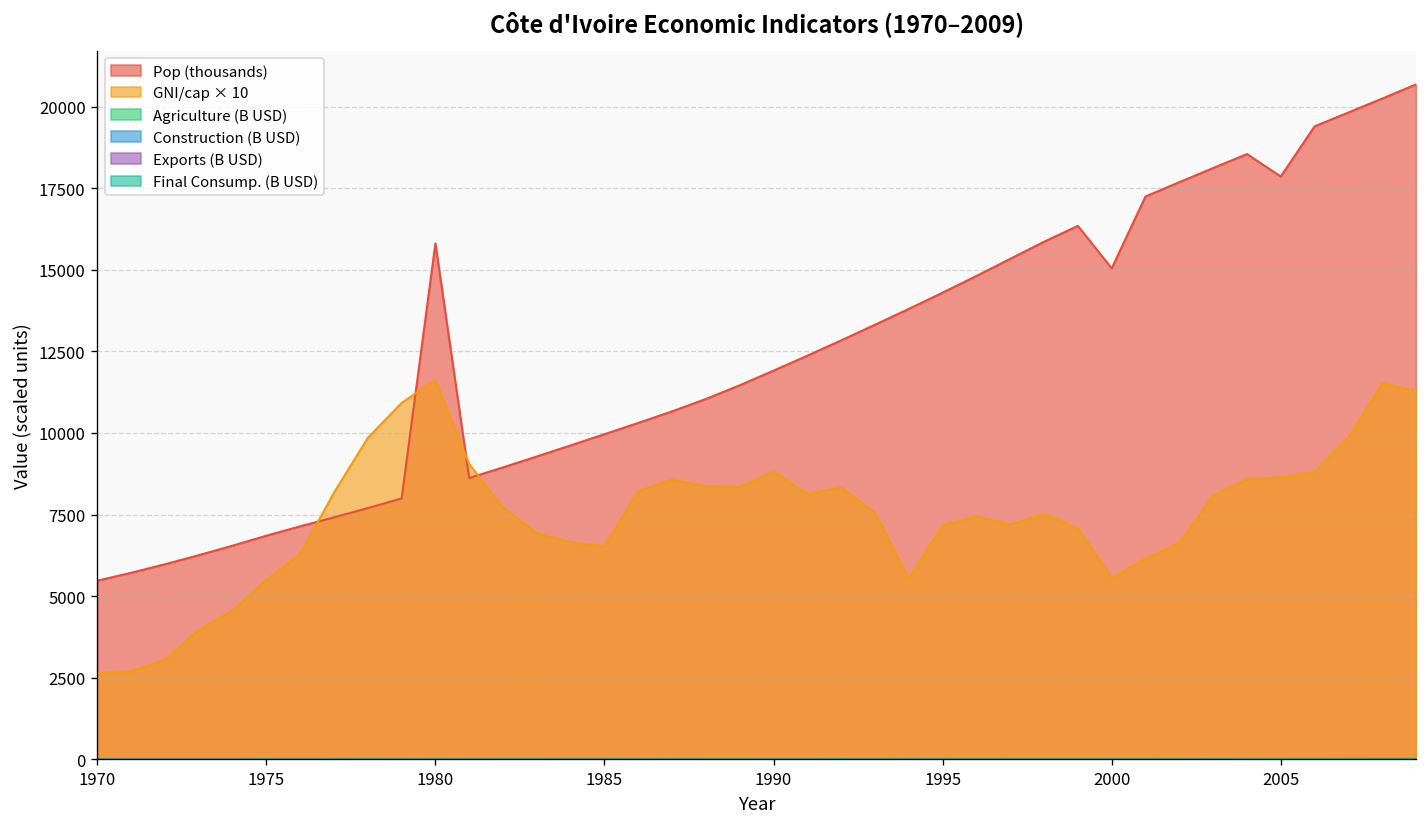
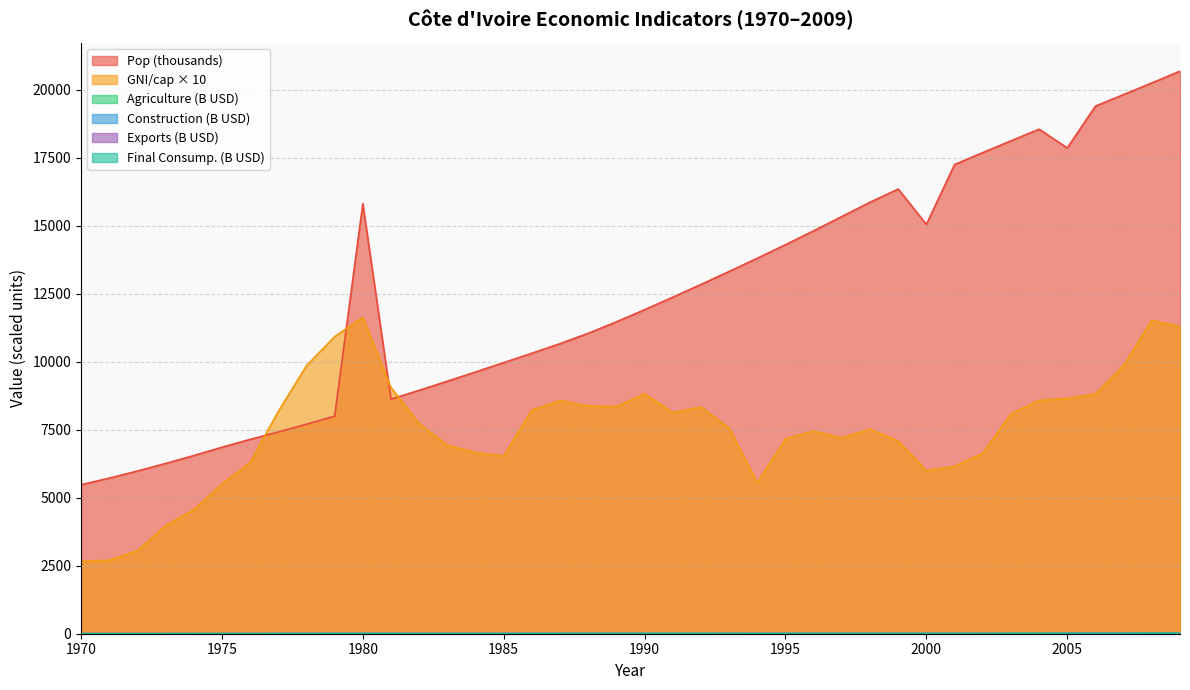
GNI/cap × 10, 2000: 5600 -> 6000
